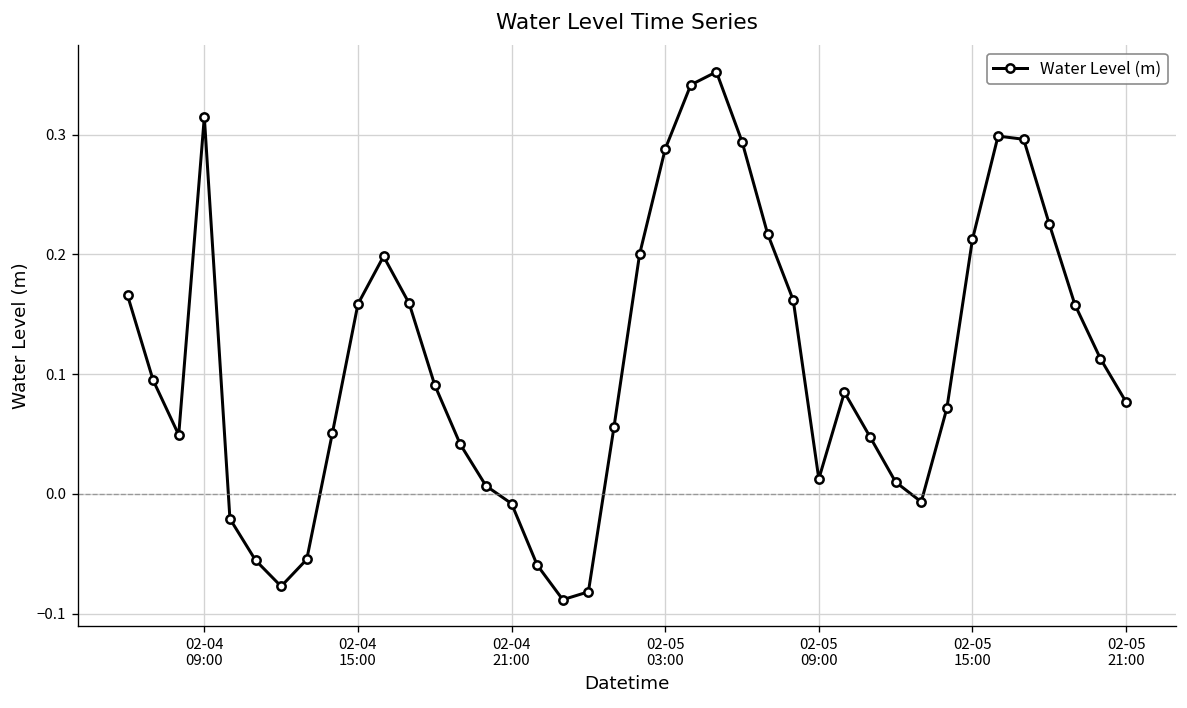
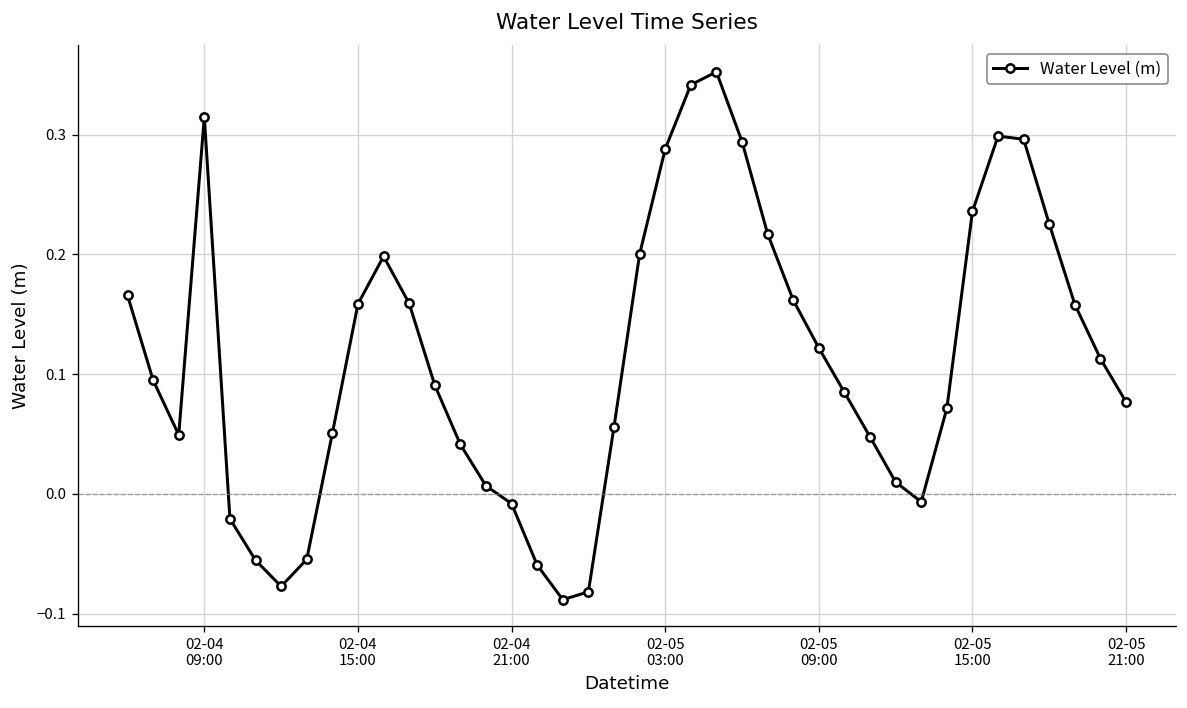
02-05 09:00: 0.01 -> 0.12
02-05 15:00: 0.21 -> 0.24
